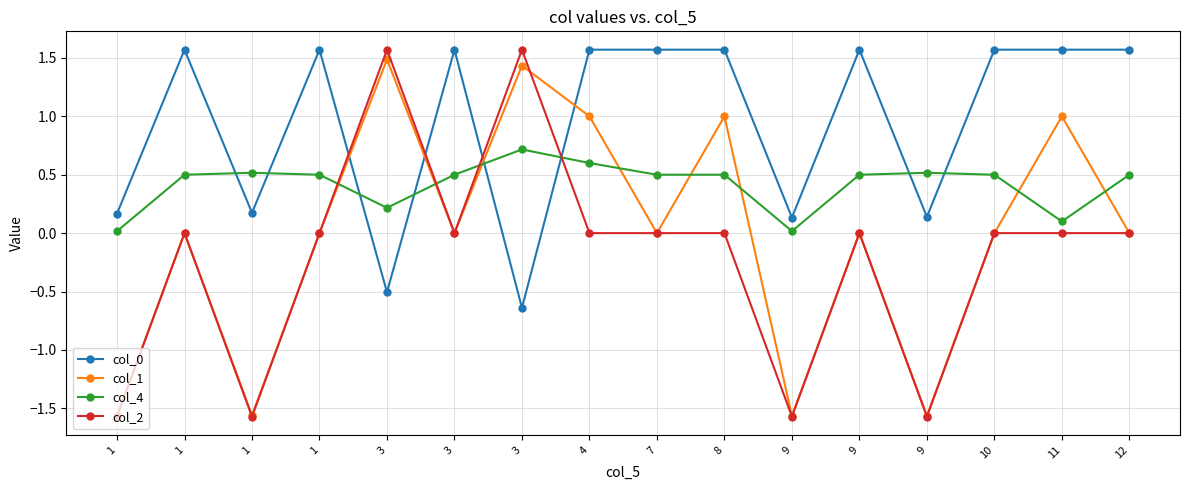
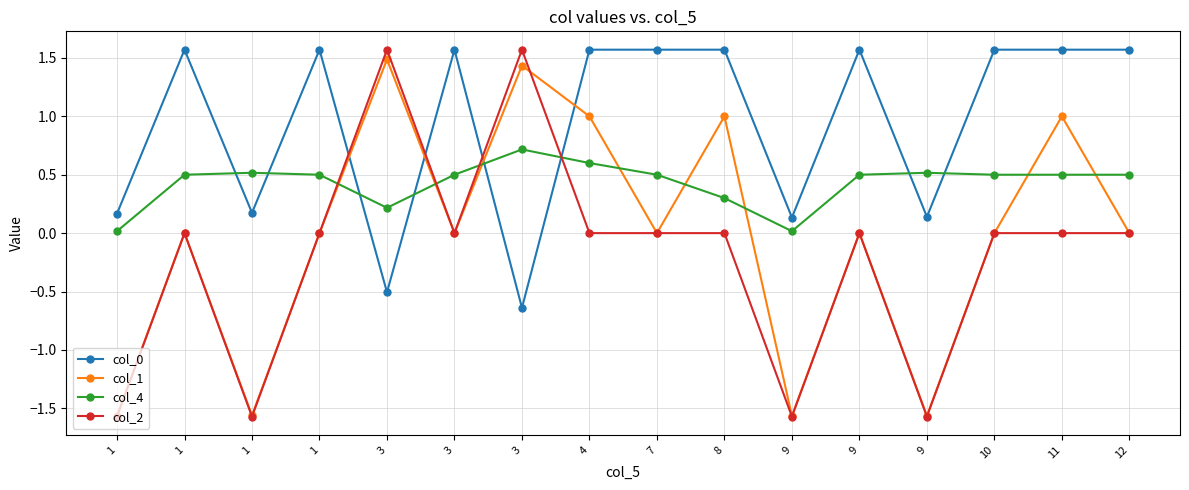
col_4, 8: 0.5 -> 0.3
col_4, 11: 0.1 -> 0.5
